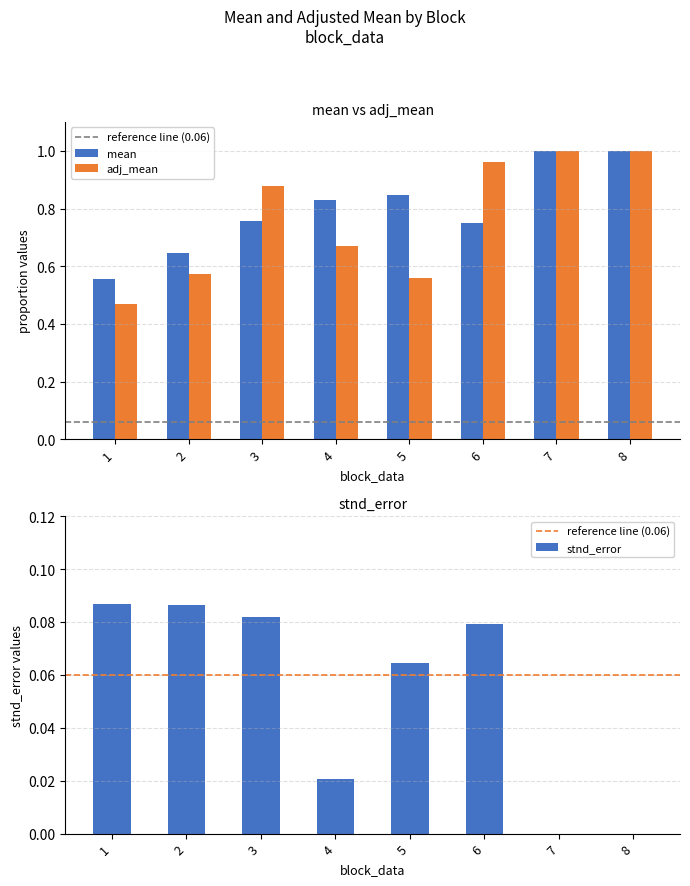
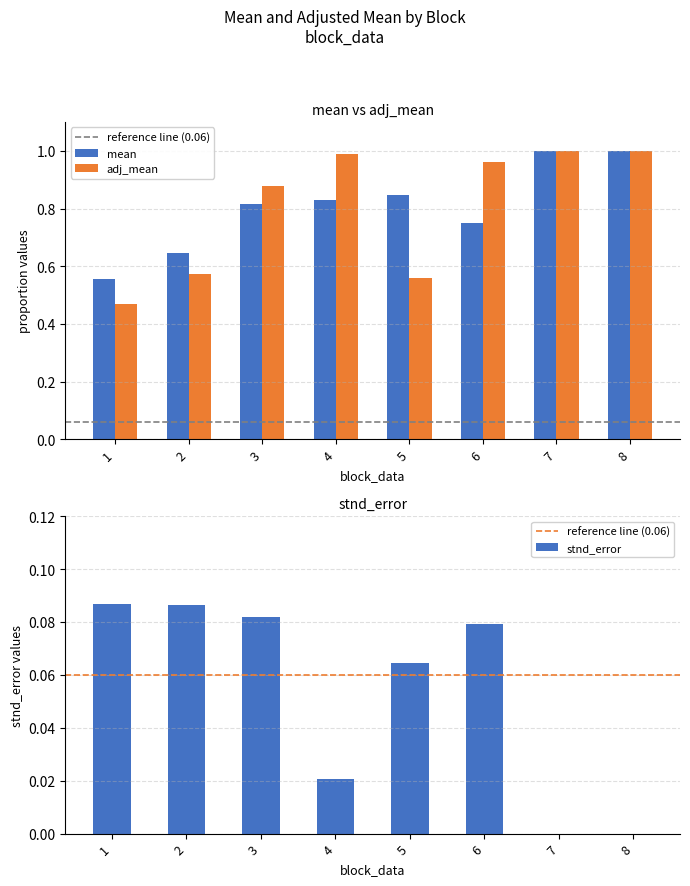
mean vs adj_mean, mean, 3: 0.76 -> 0.82
mean vs adj_mean, adj_mean, 4: 0.67 -> 0.99
